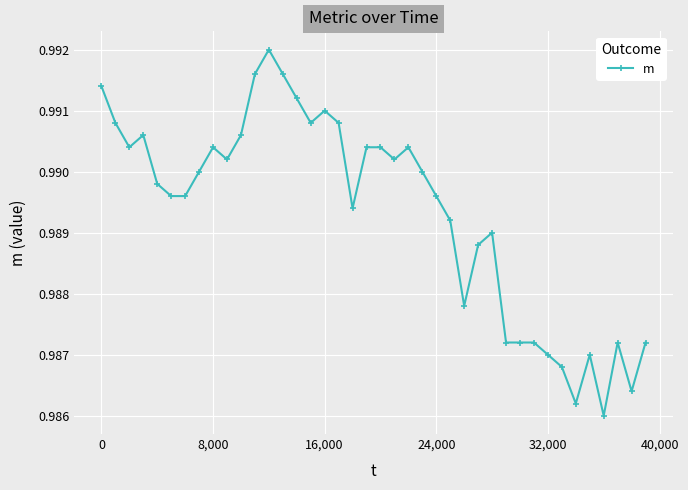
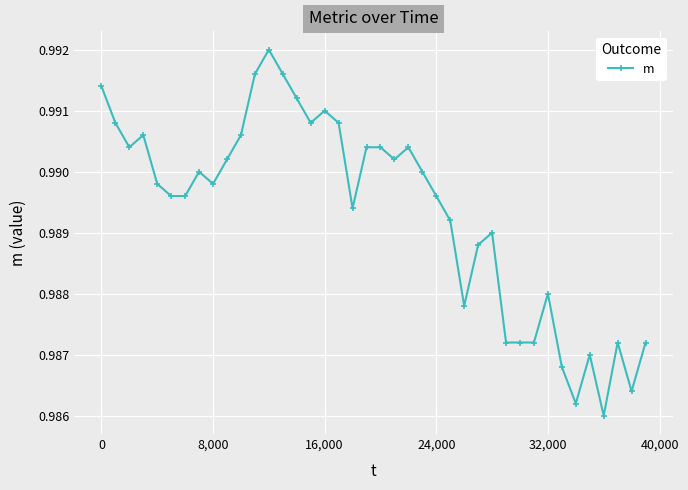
8,000: 0.9904 -> 0.9898
32,000: 0.987 -> 0.988
